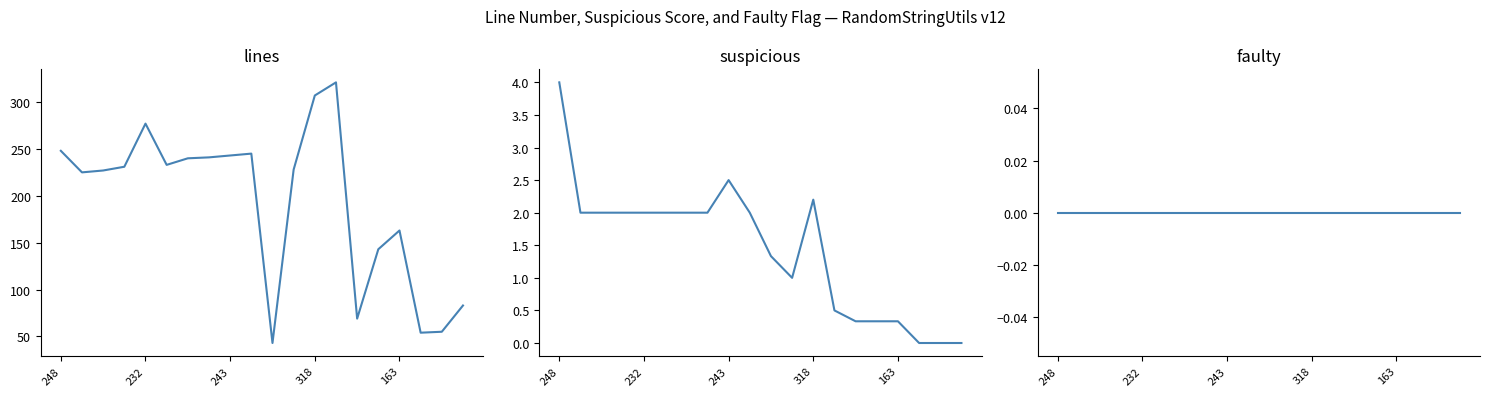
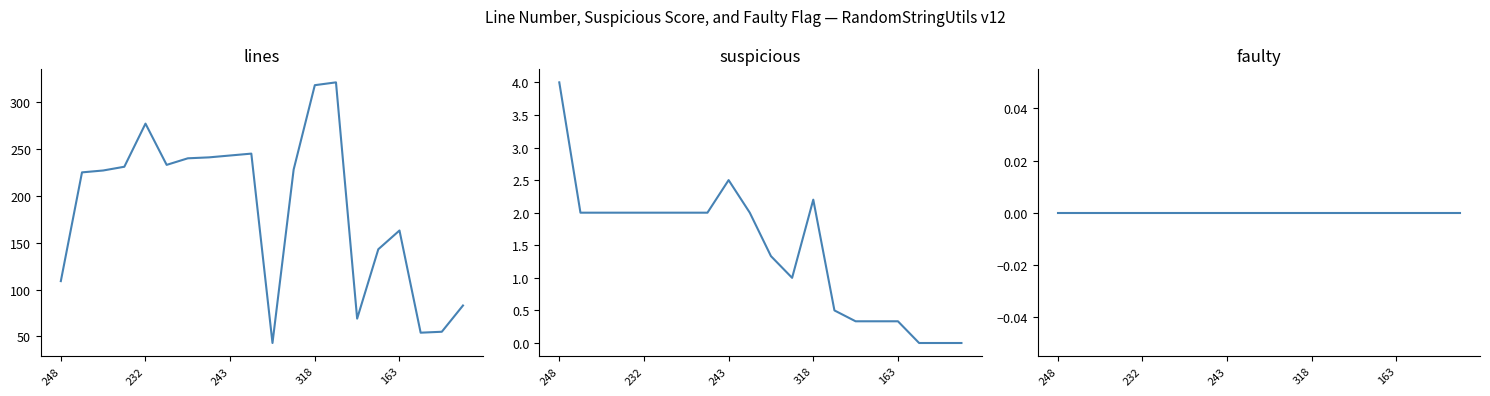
lines, 248: 250 -> 110
lines, 318: 310 -> 320
